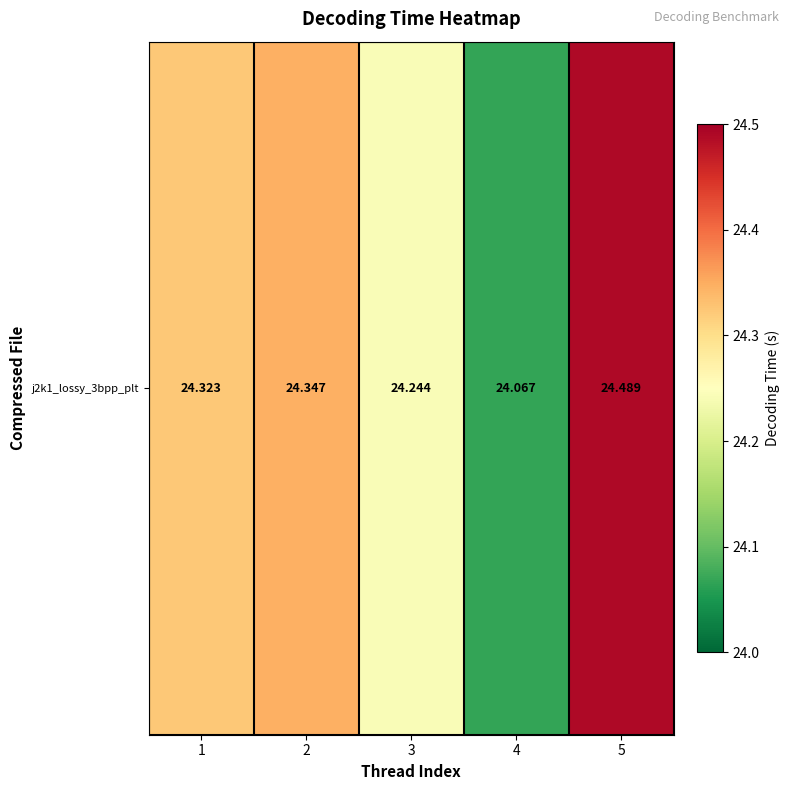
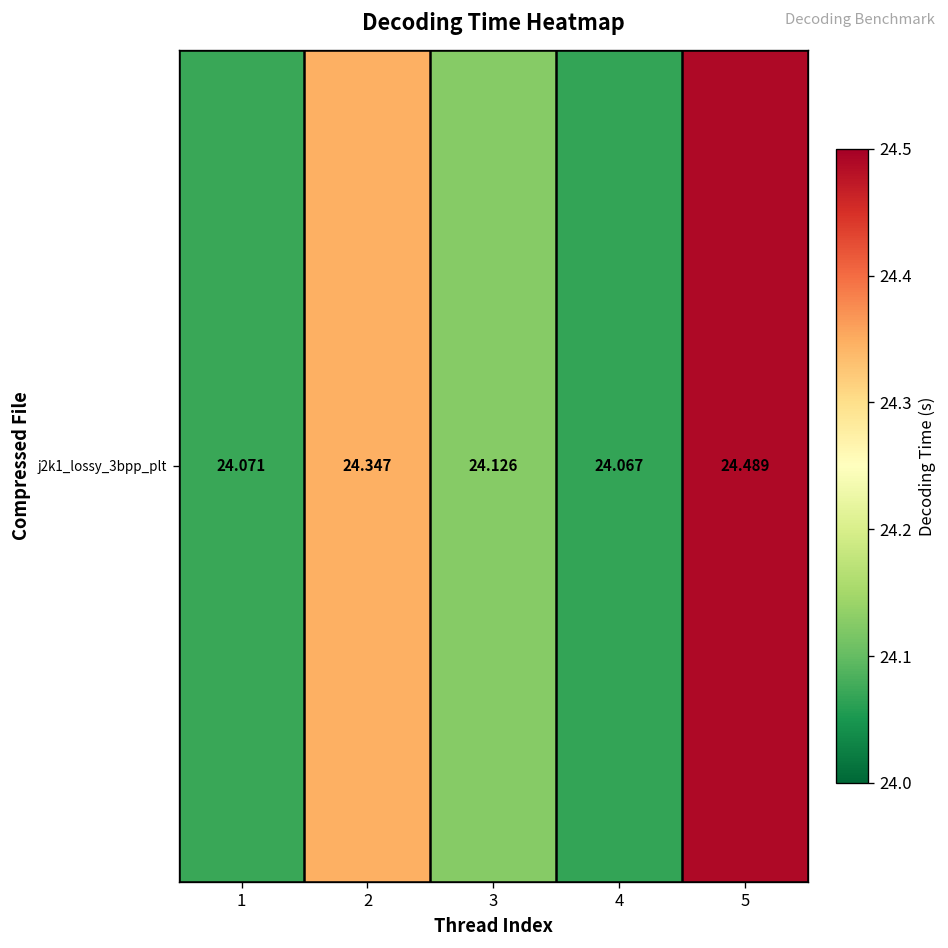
j2k1_lossy_3bpp_plt, 1: 24.323 -> 24.071
j2k1_lossy_3bpp_plt, 3: 24.244 -> 24.126
